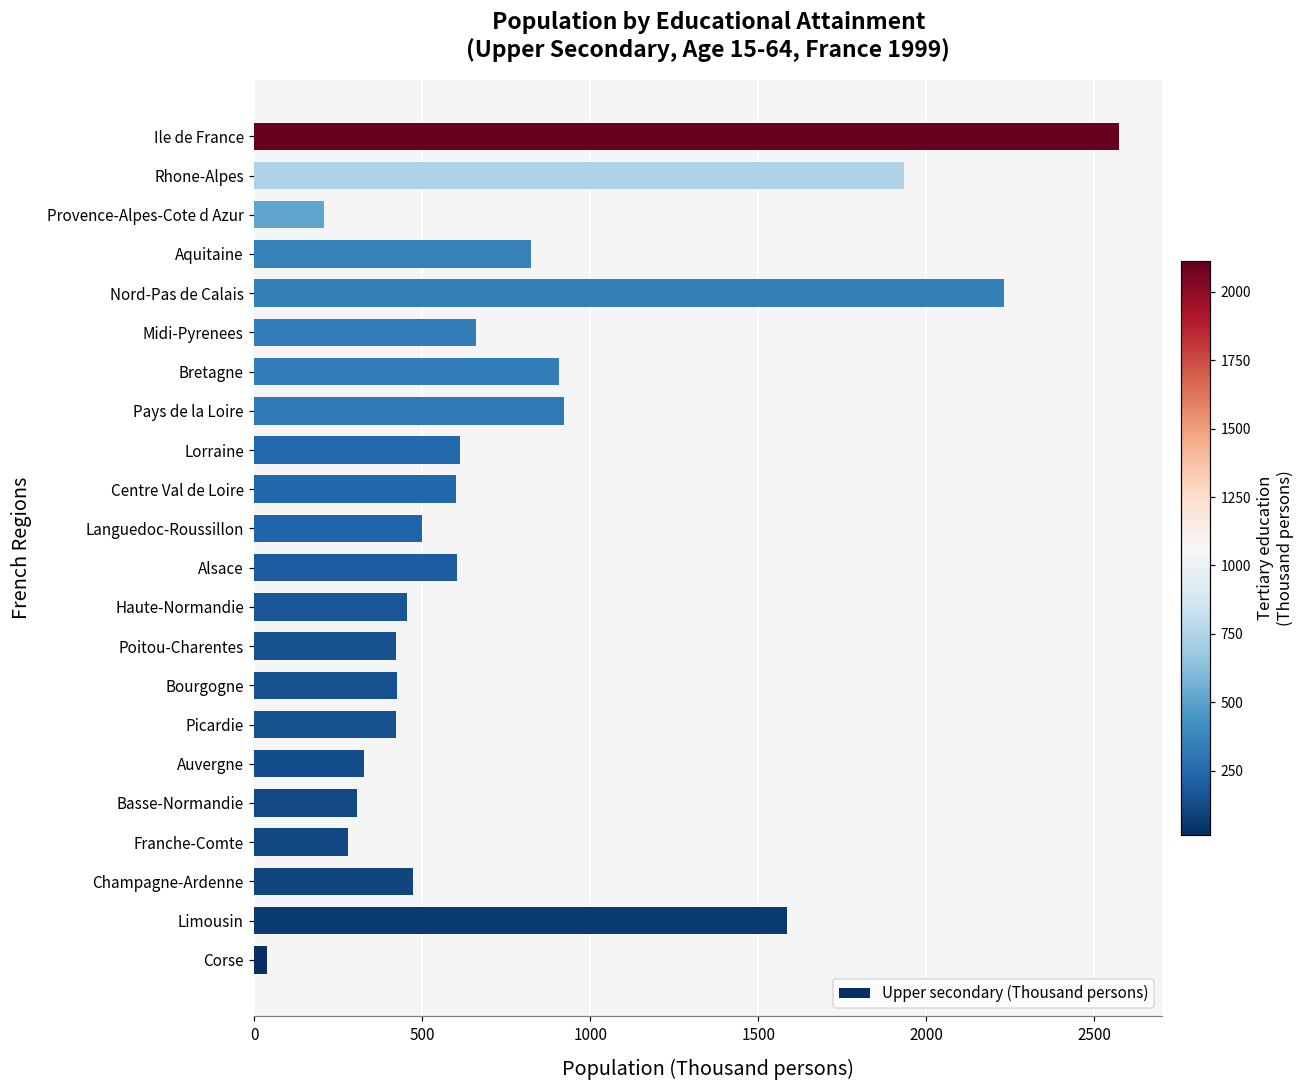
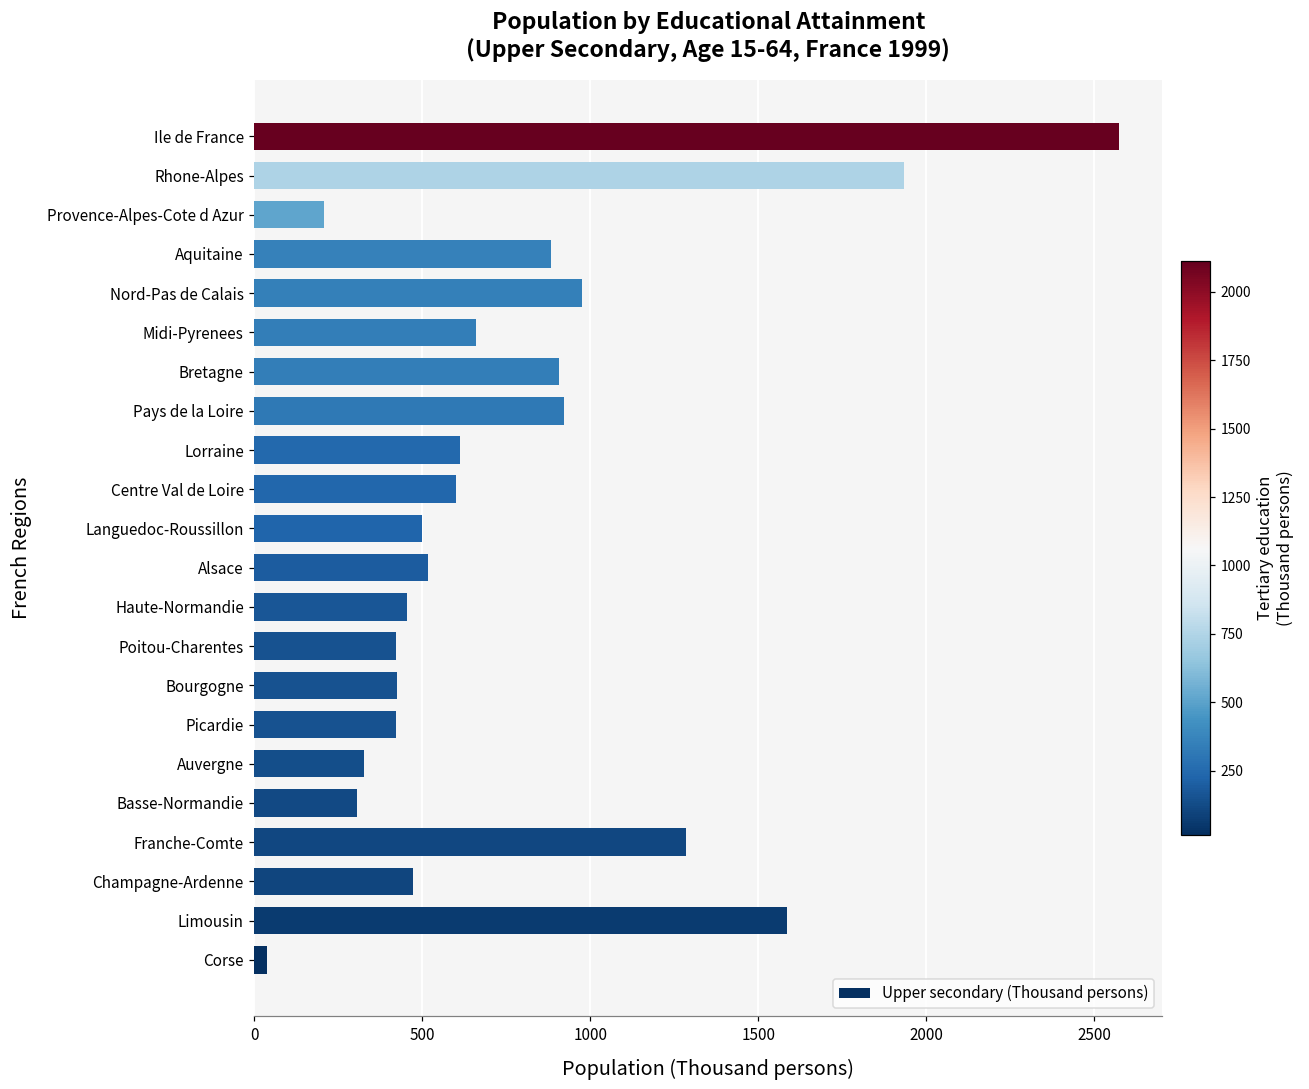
Aquitaine: 820 -> 880
Nord-Pas de Calais: 2230 -> 980
Alsace: 600 -> 520
Franche-Comte: 280 -> 1290
